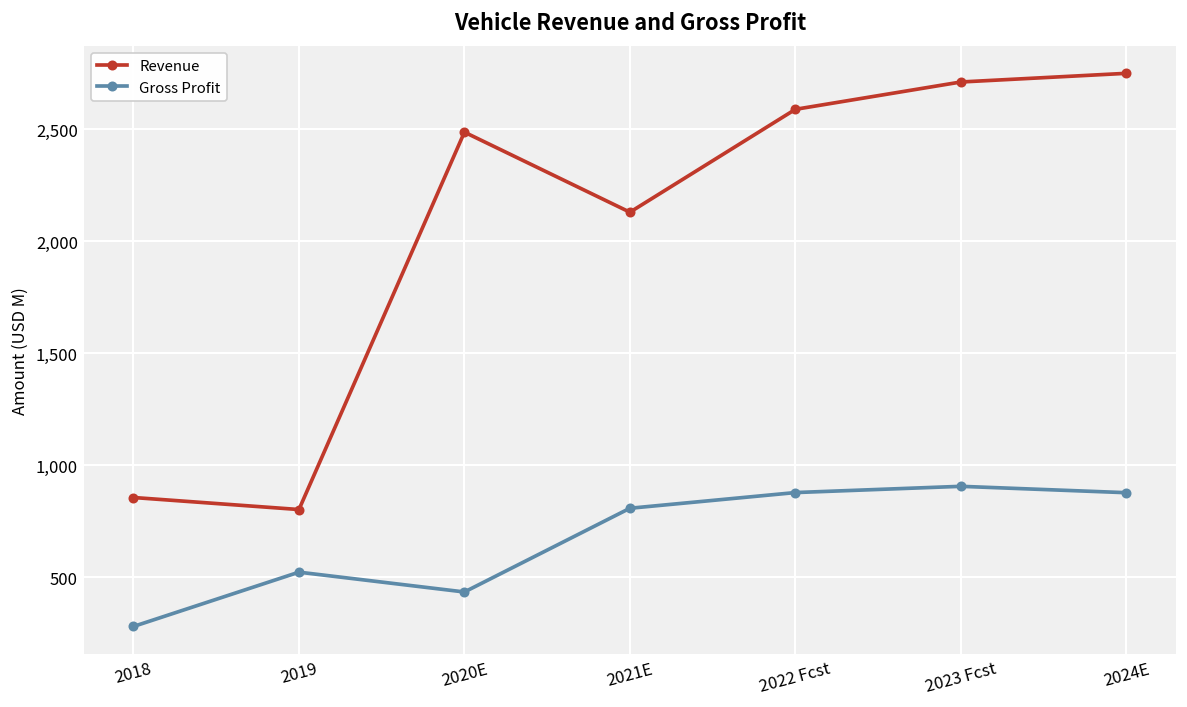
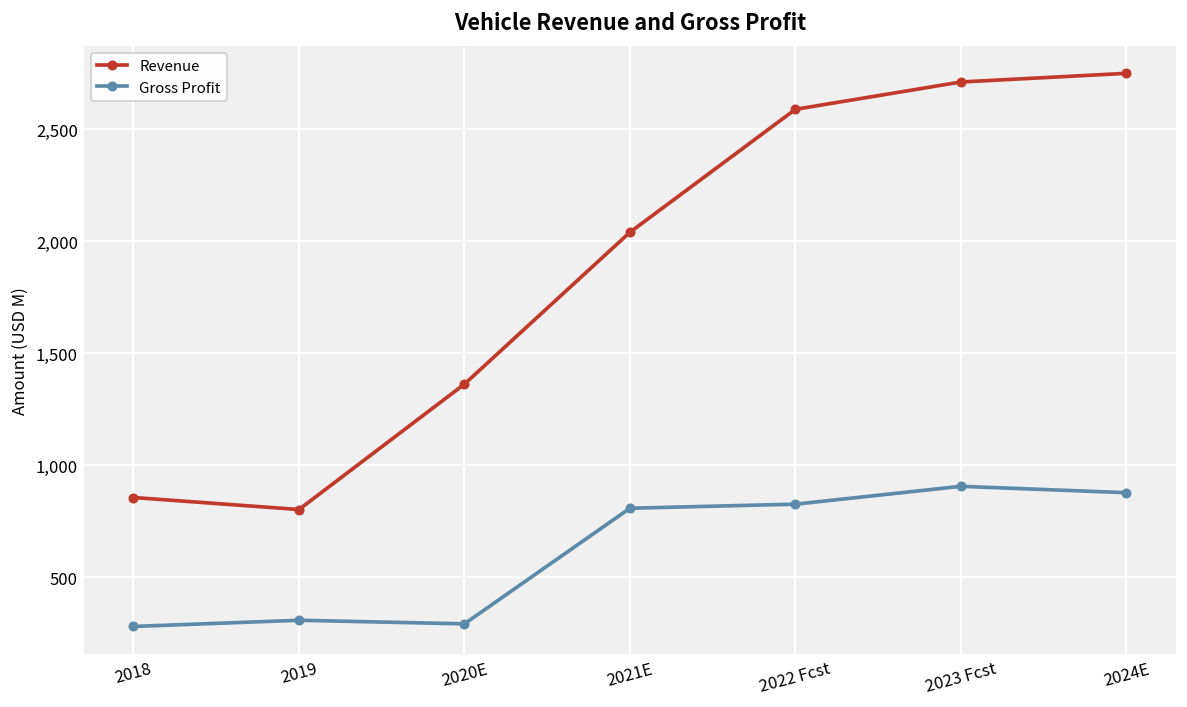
Gross Profit, 2019: 520 -> 310
Revenue, 2020E: 2,490 -> 1,360
Gross Profit, 2020E: 430 -> 290
Revenue, 2021E: 2,130 -> 2,040
Gross Profit, 2022 Fcst: 880 -> 830
